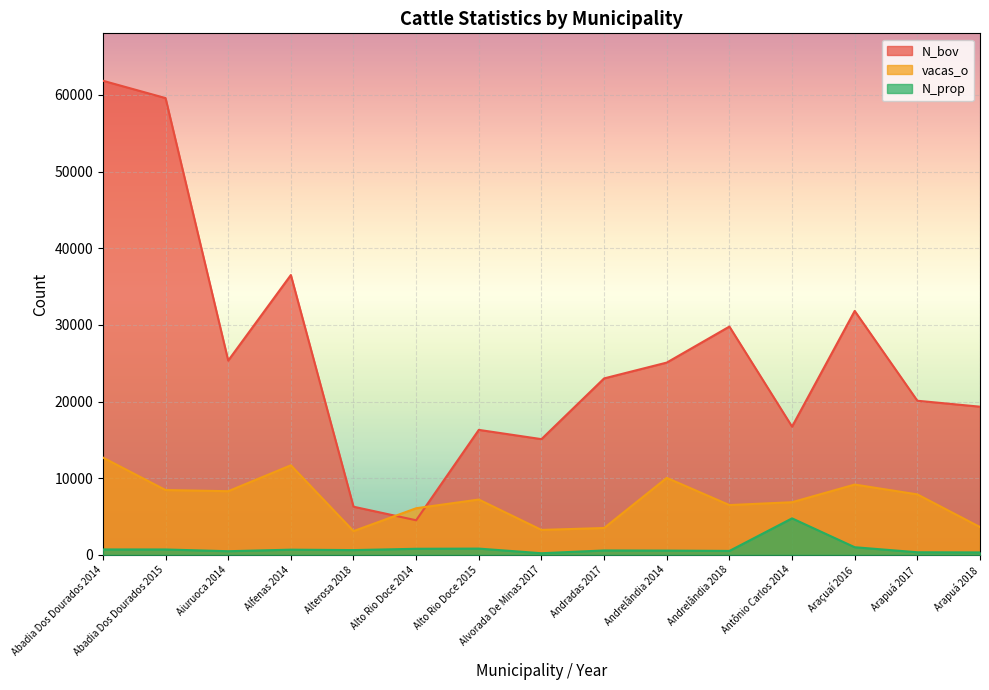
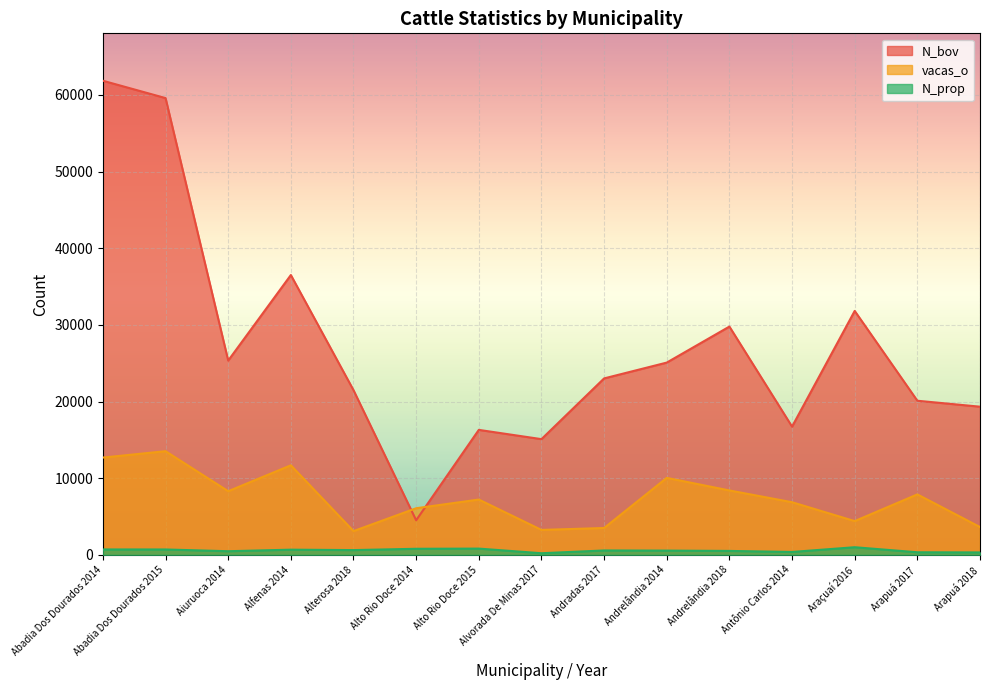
vacas_o, Abadia Dos Dourados 2015: 8000 -> 14000
N_bov, Alterosa 2018: 6000 -> 21000
vacas_o, Andrelândia 2018: 6000 -> 8000
N_prop, Antônio Carlos 2014: 5000 -> 0
vacas_o, Araçuaí 2016: 9000 -> 4000
